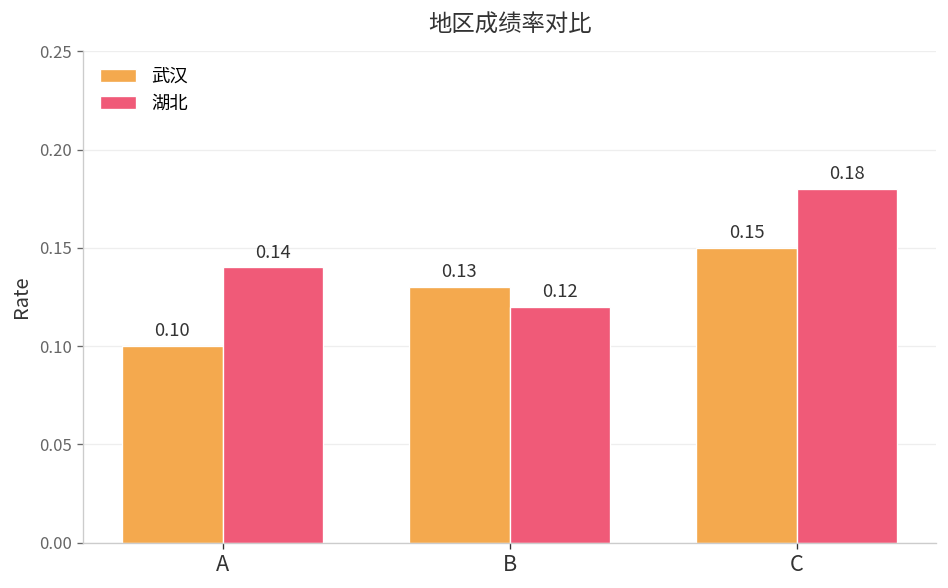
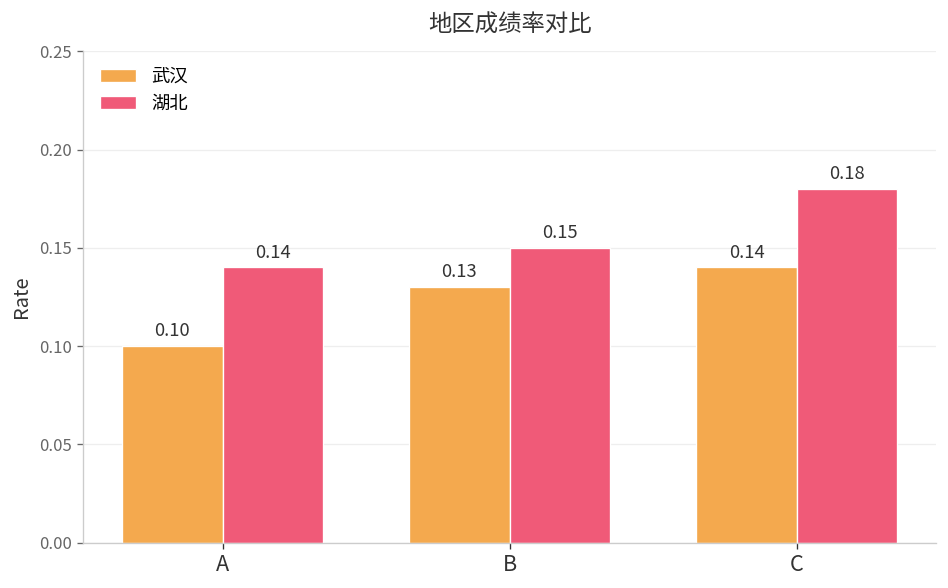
湖北, B: 0.12 -> 0.15
武汉, C: 0.15 -> 0.14
